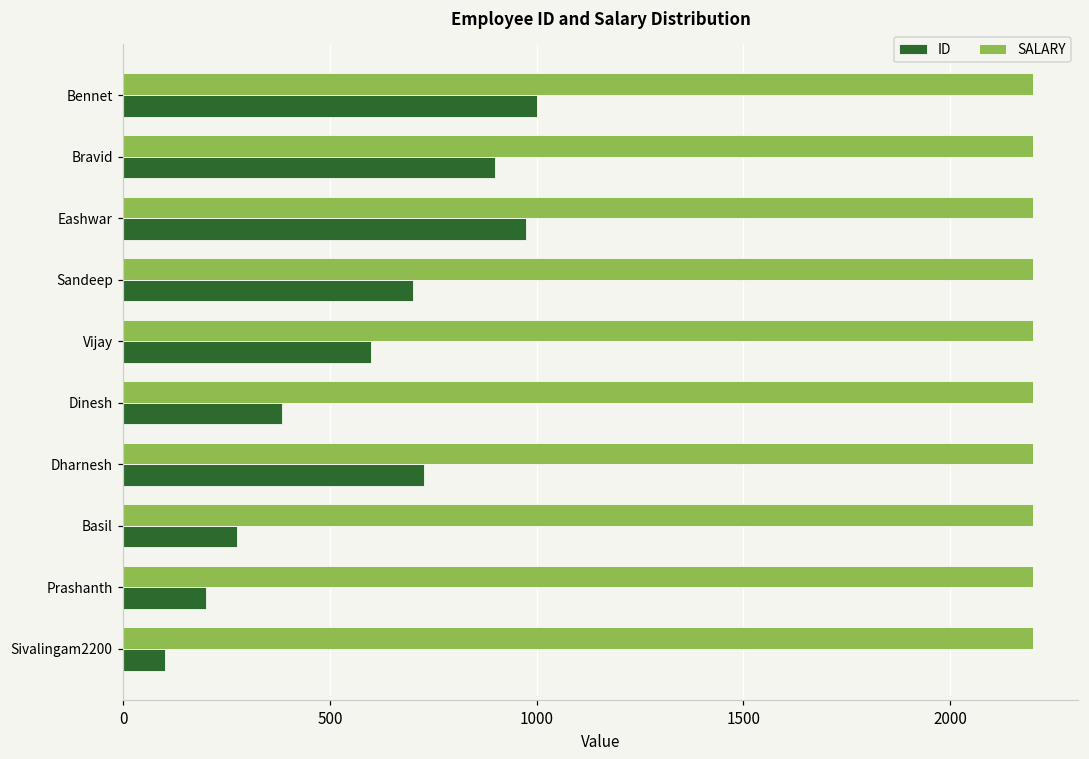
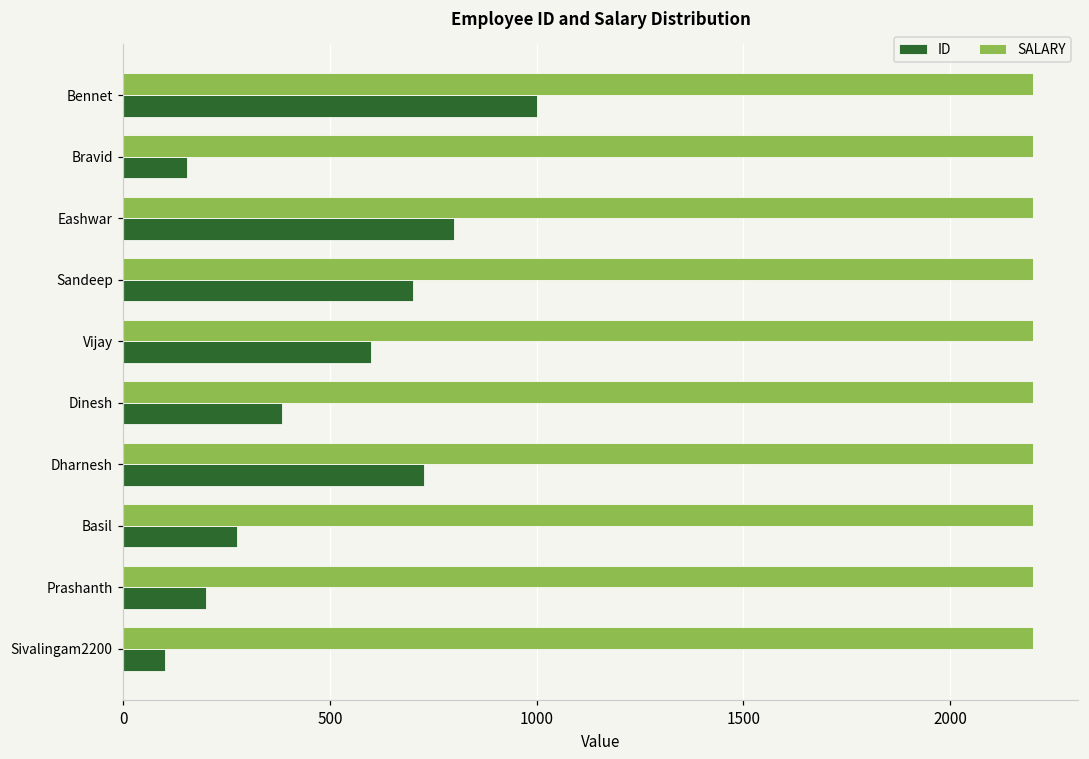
ID, Bravid: 900 -> 160
ID, Eashwar: 980 -> 800
